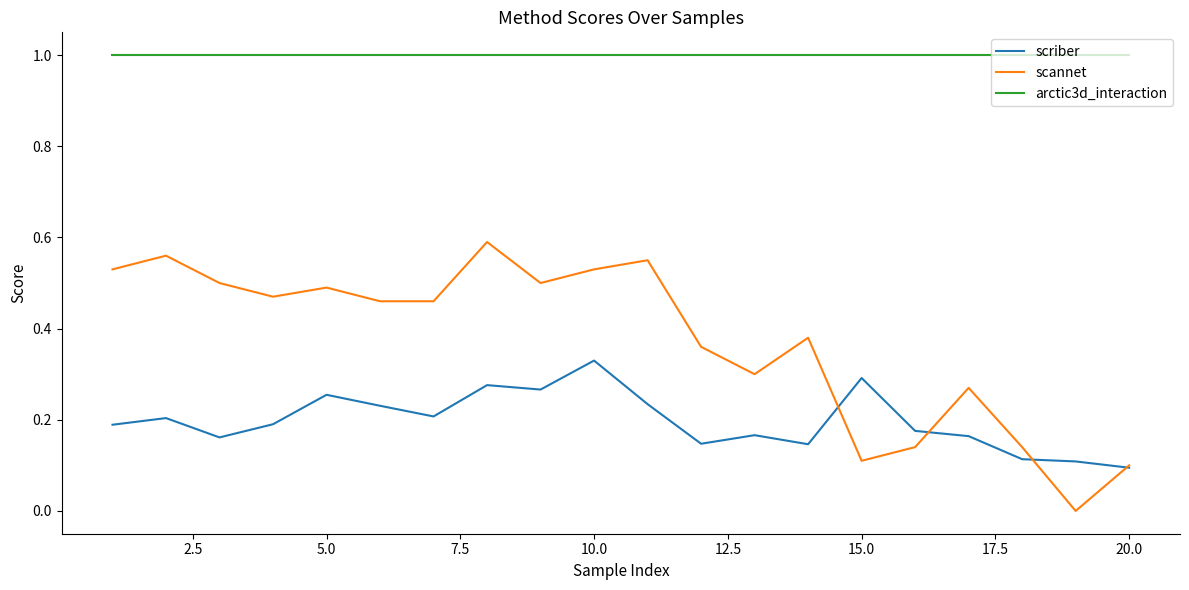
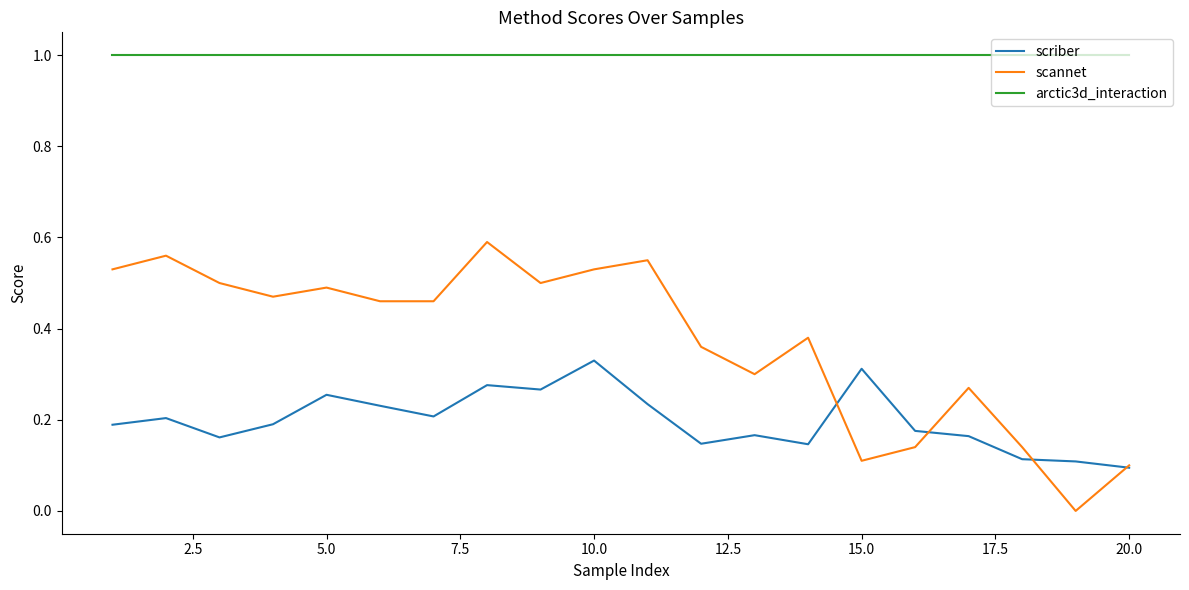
scriber, 15.0: 0.29 -> 0.31
